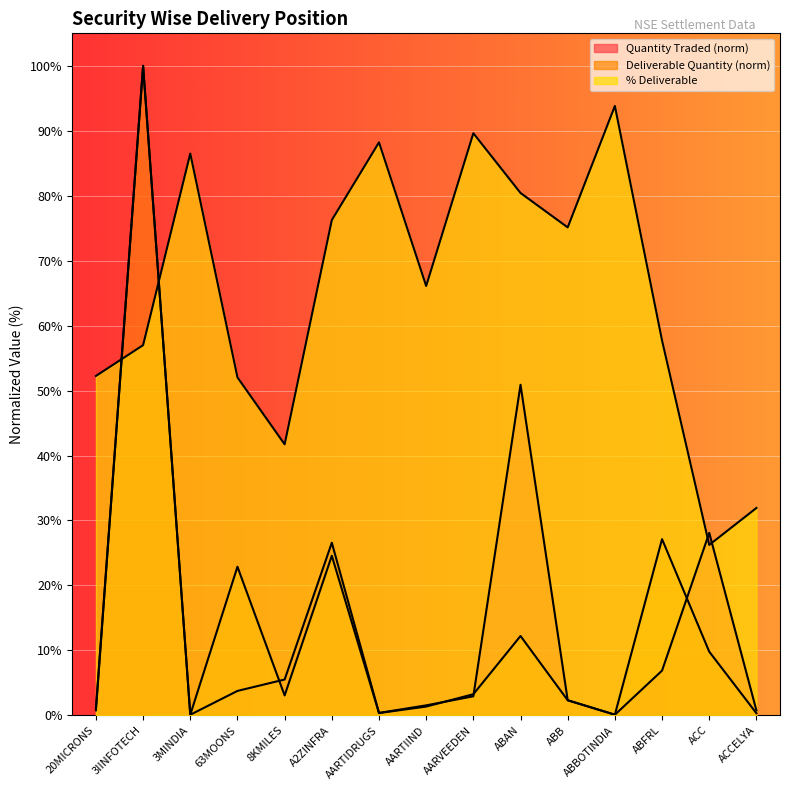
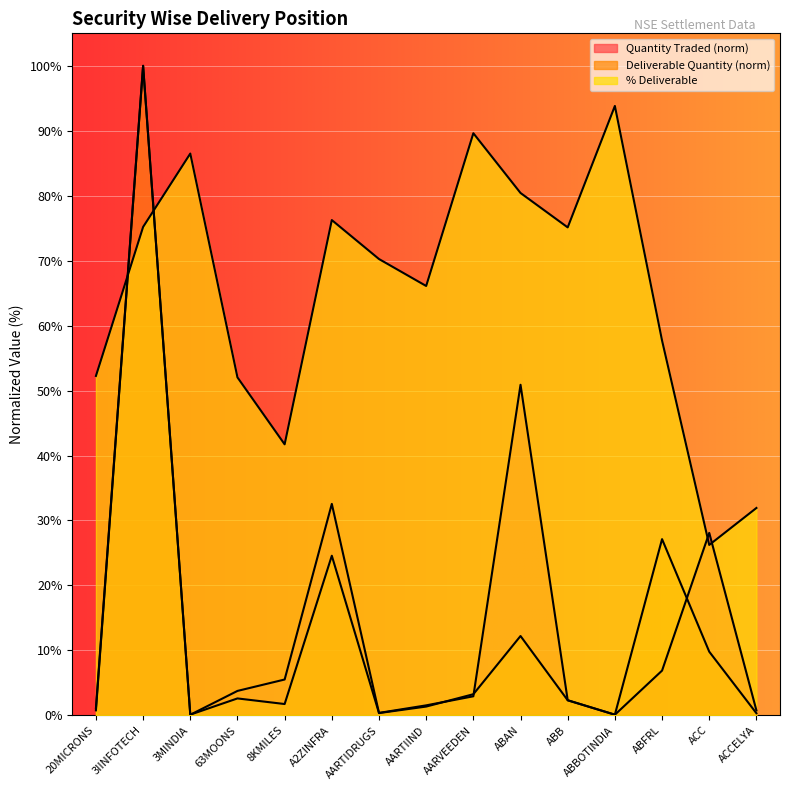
% Deliverable, 3IINFOTECH: 57% -> 75%
Deliverable Quantity (norm), 63MOONS: 23% -> 3%
Deliverable Quantity (norm), 8KMILES: 3% -> 2%
Quantity Traded (norm), A2ZINFRA: 27% -> 33%
% Deliverable, AARTIDRUGS: 88% -> 70%
